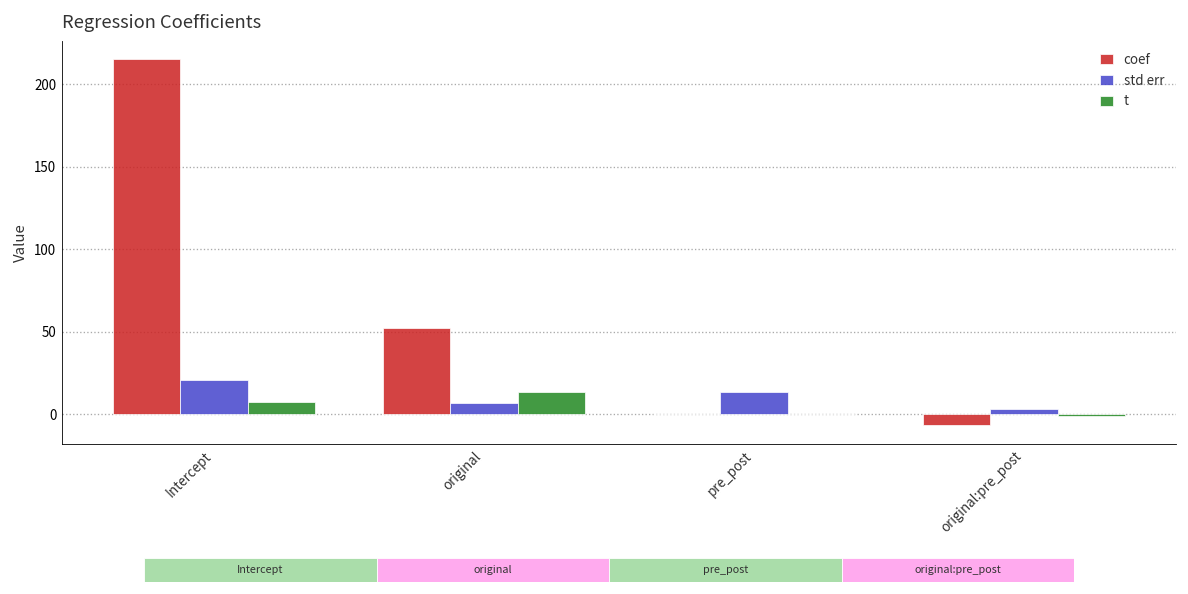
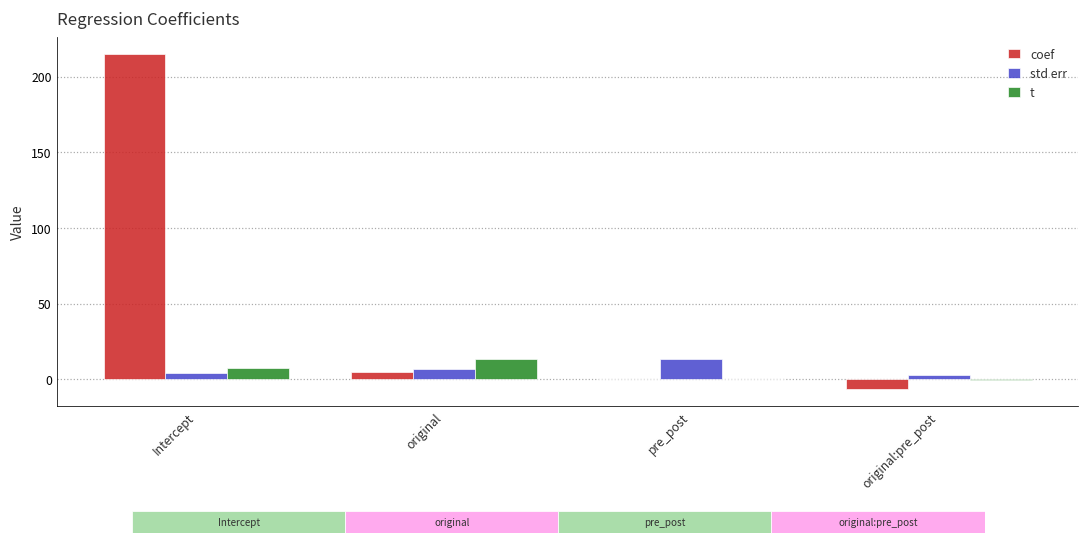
Regression Coefficients, std err, Intercept: 21 -> 4
Regression Coefficients, coef, original: 52 -> 5
